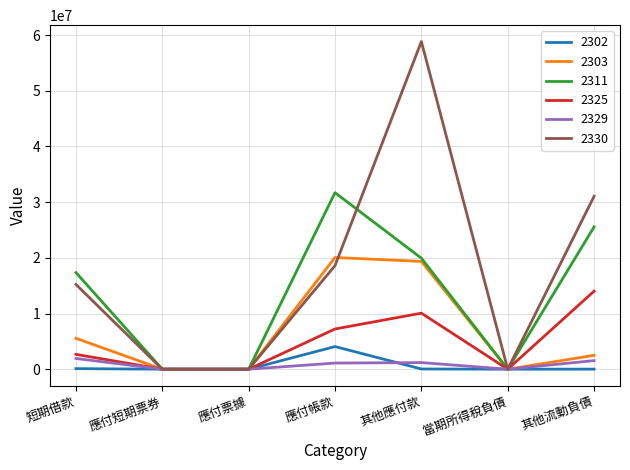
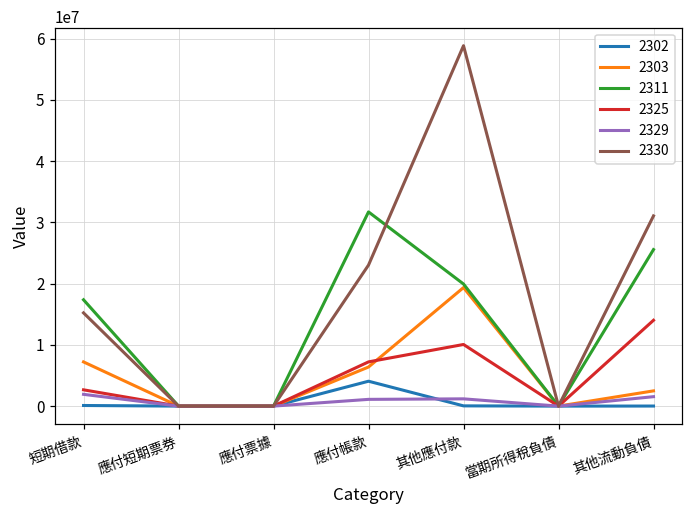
2303, 短期借款: 6000000 -> 7000000
2303, 應付帳款: 20000000 -> 6000000
2330, 應付帳款: 19000000 -> 23000000
